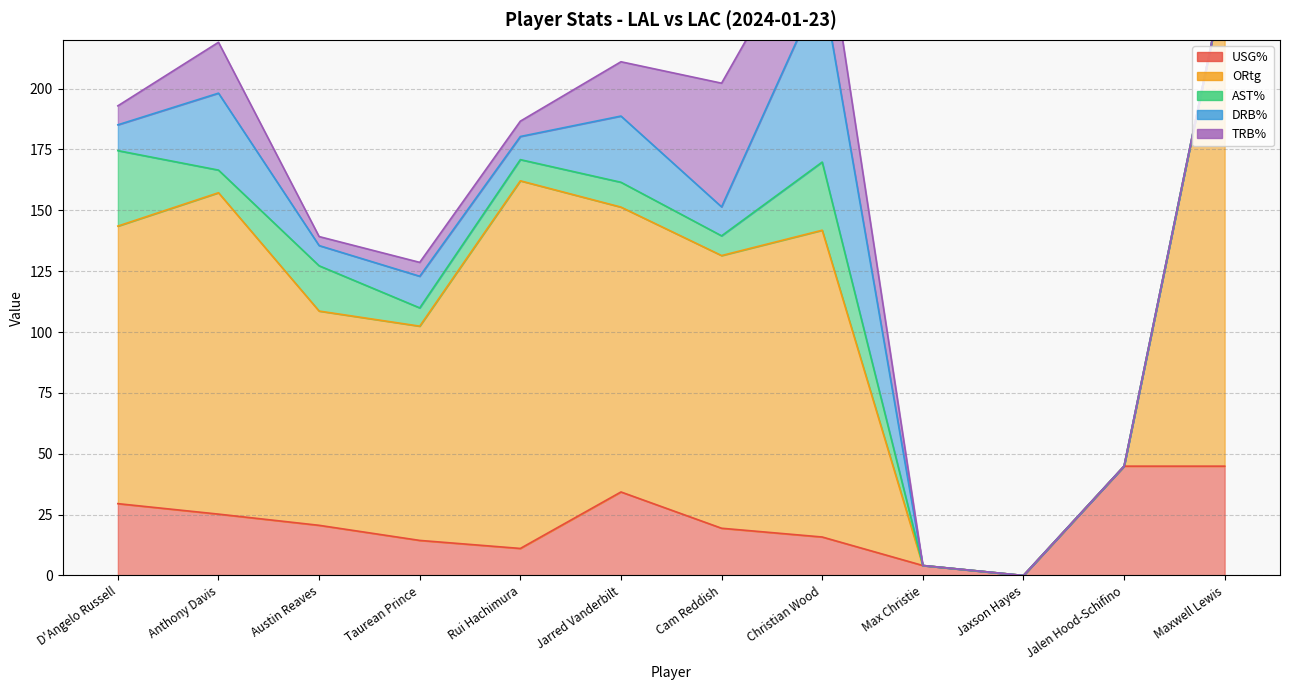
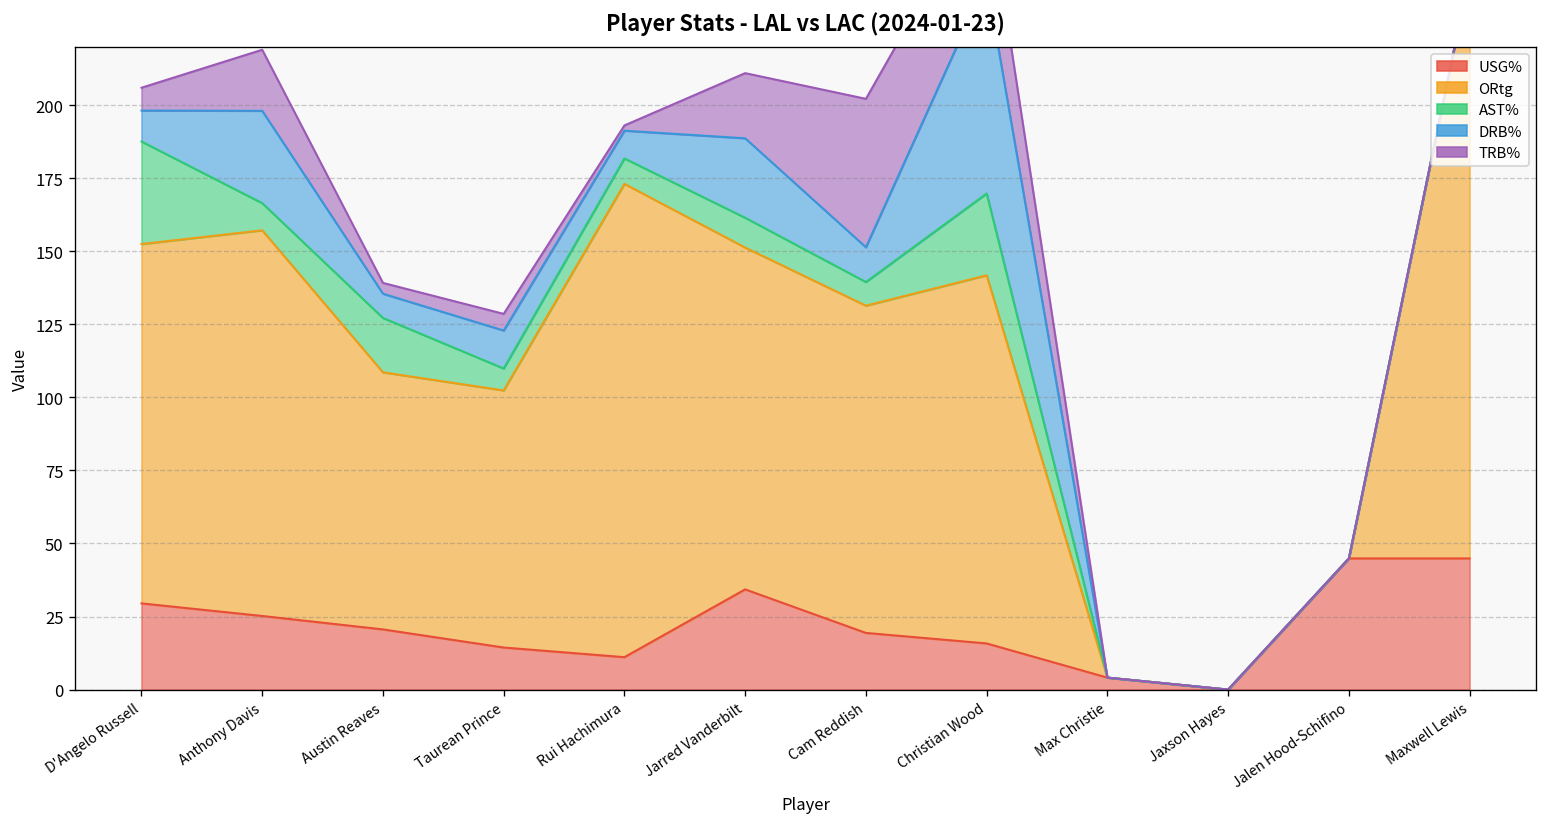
ORtg, D'Angelo Russell: 114 -> 123
AST%, D'Angelo Russell: 31 -> 35
ORtg, Rui Hachimura: 151 -> 162
TRB%, Rui Hachimura: 6 -> 2
